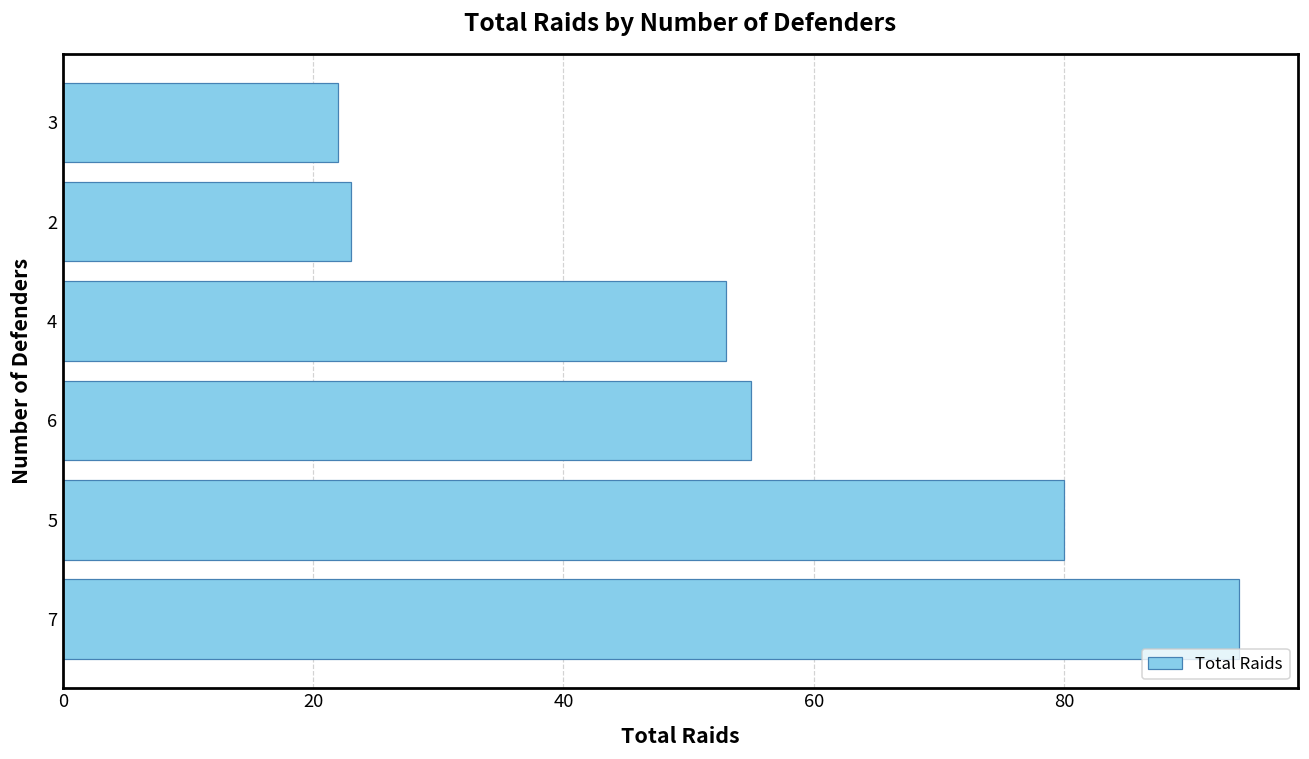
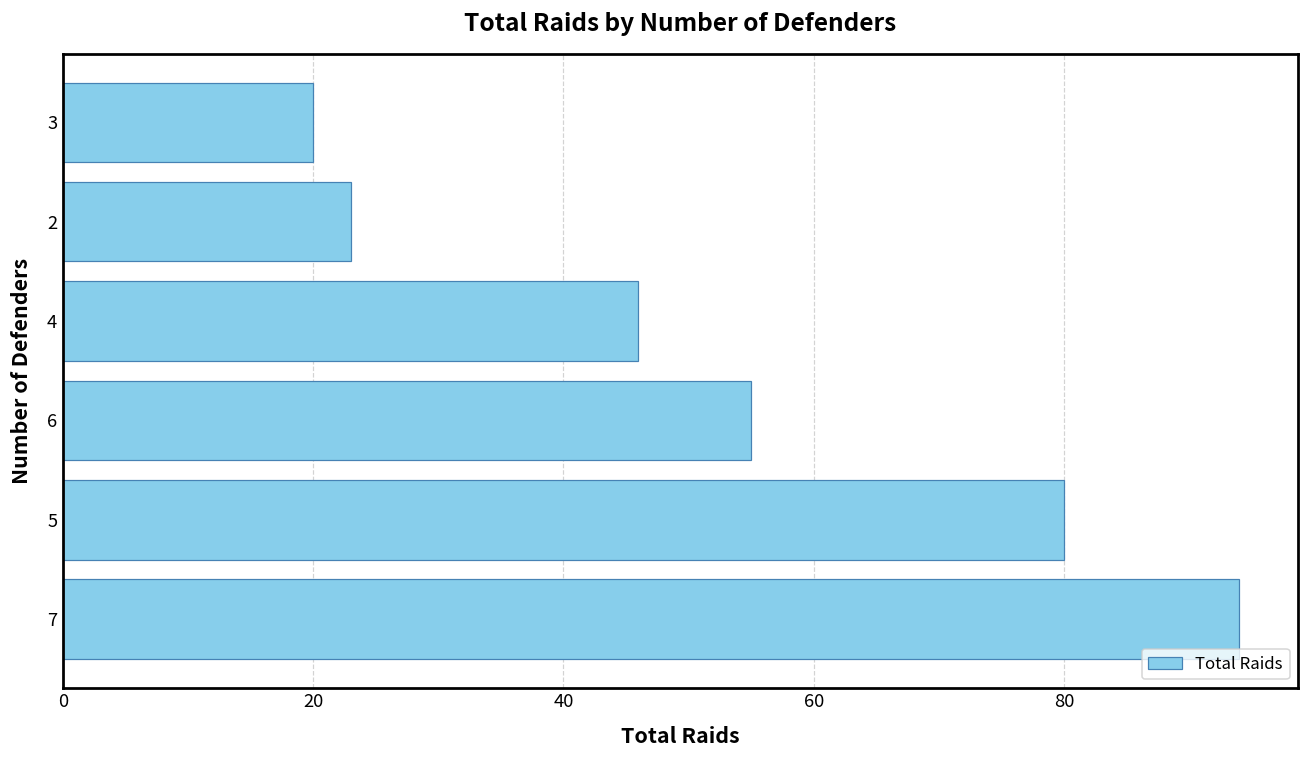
3: 22 -> 20
4: 53 -> 46
